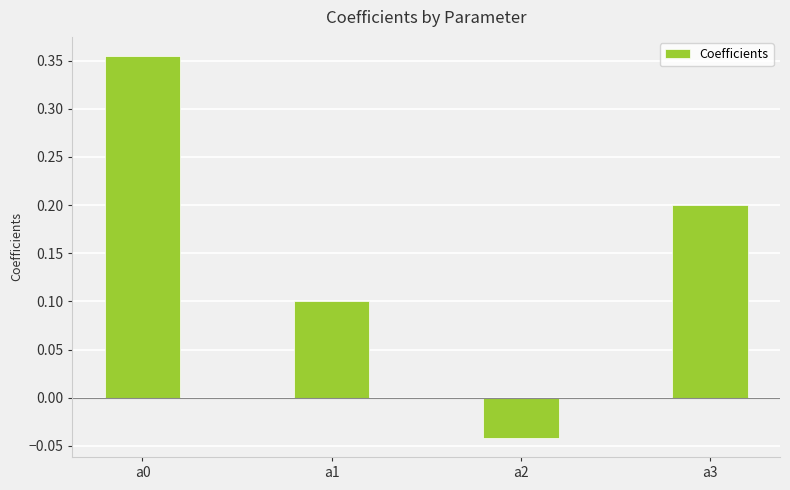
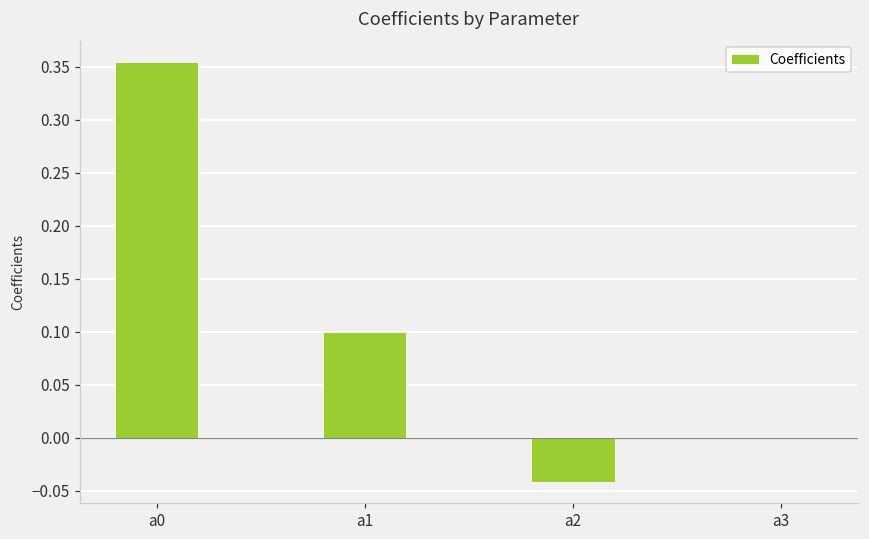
a3: 0.2 -> 0.0
